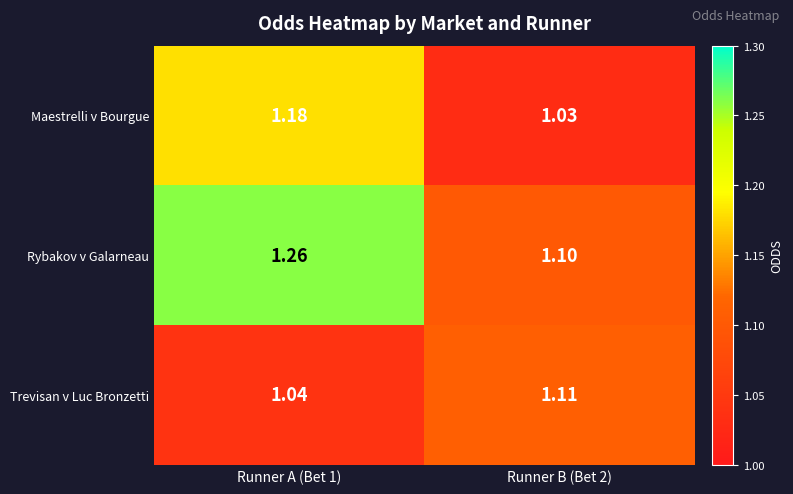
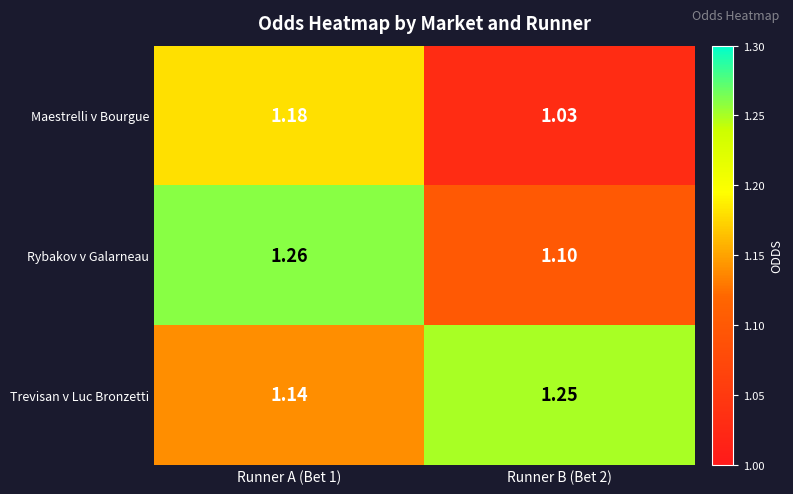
Trevisan v Luc Bronzetti, Runner A (Bet 1): 1.04 -> 1.14
Trevisan v Luc Bronzetti, Runner B (Bet 2): 1.11 -> 1.25
